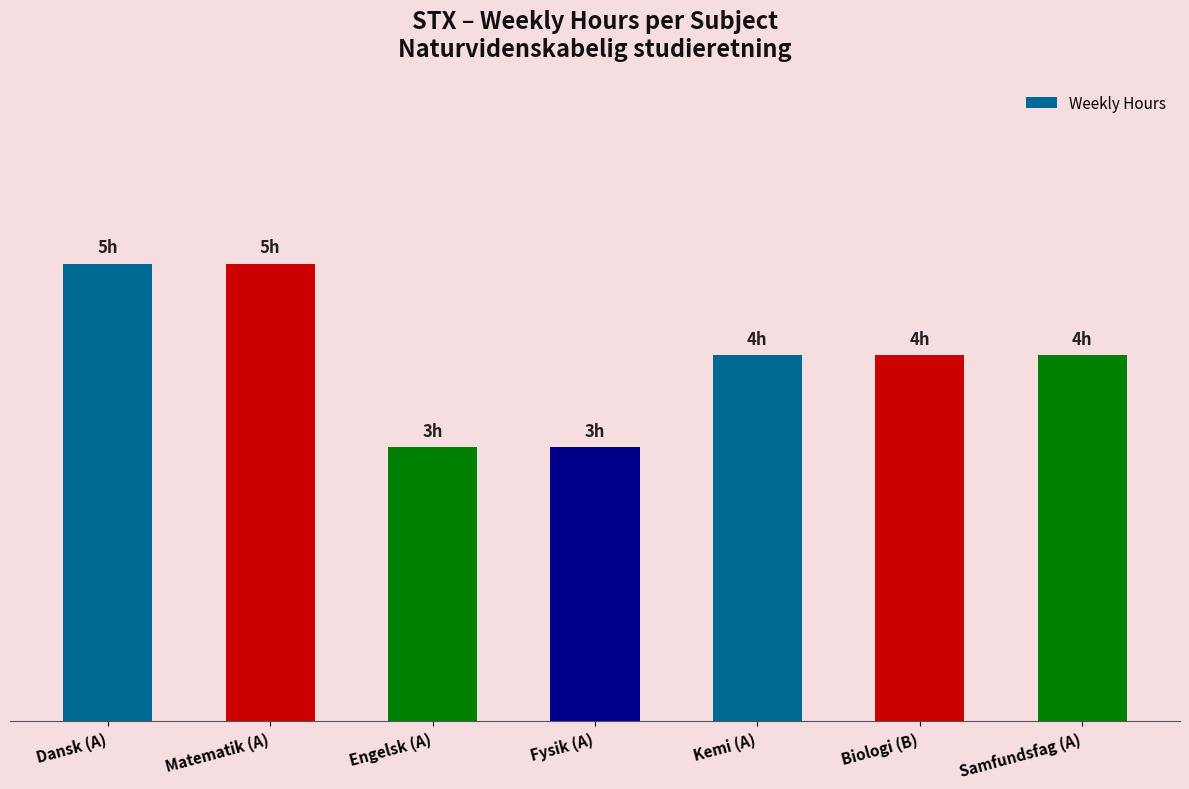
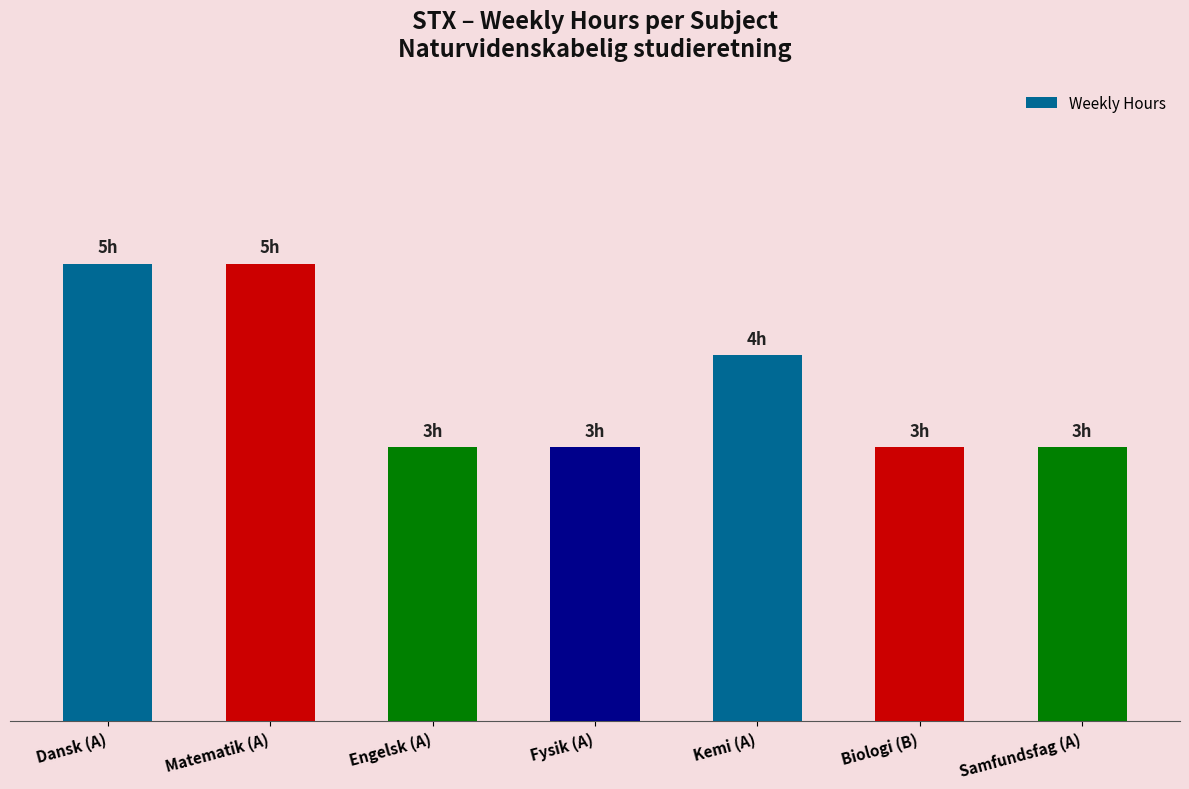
Biologi (B): 4h -> 3h
Samfundsfag (A): 4h -> 3h
